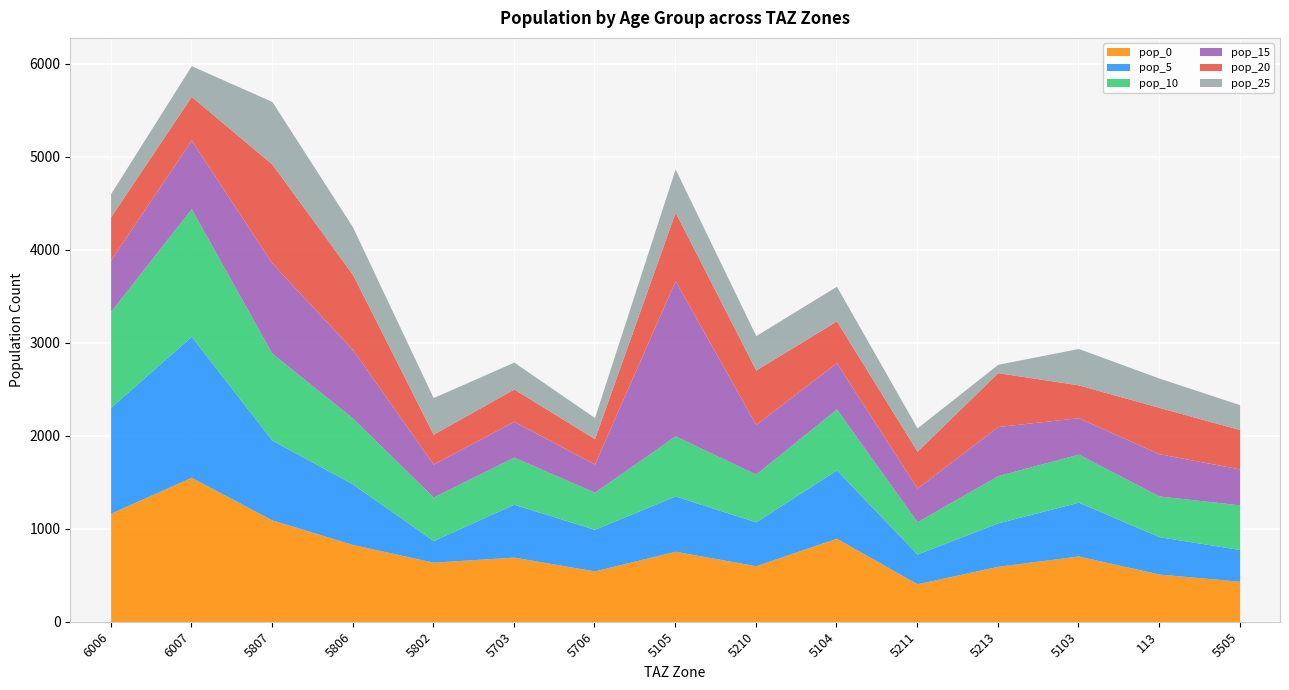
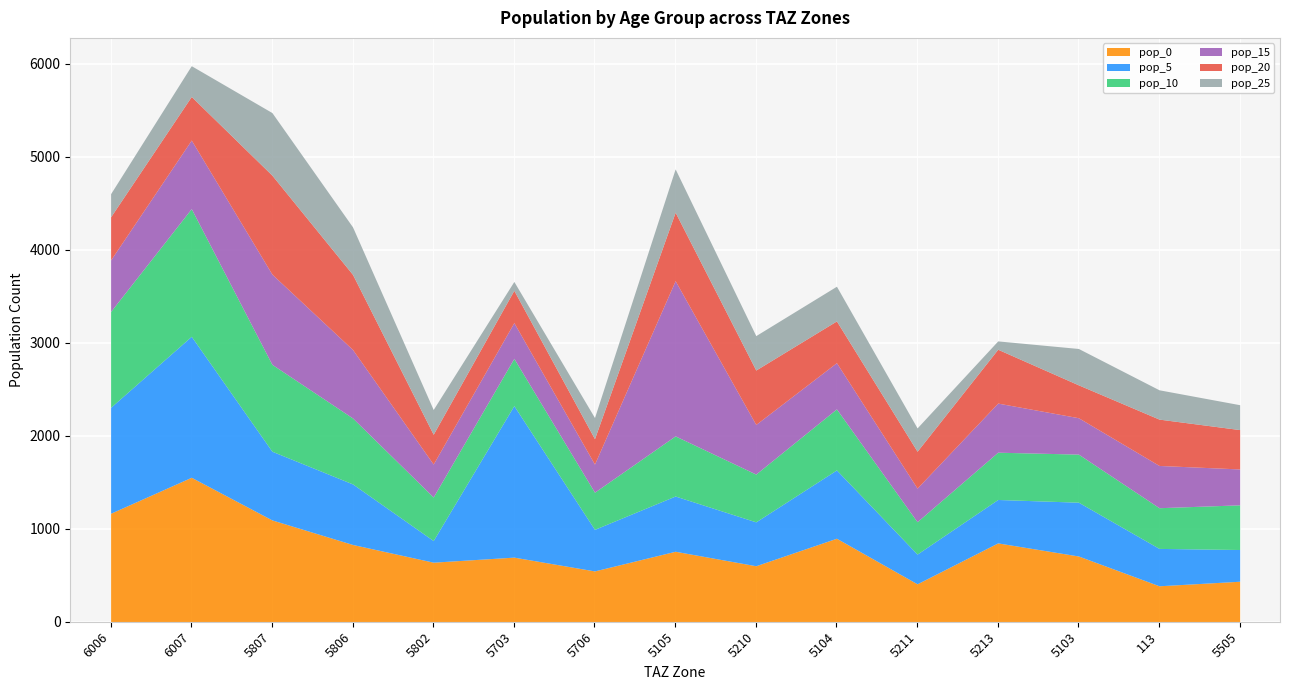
pop_5, 5807: 900 -> 700
pop_25, 5802: 400 -> 300
pop_5, 5703: 600 -> 1600
pop_25, 5703: 300 -> 100
pop_0, 5213: 600 -> 800
pop_0, 113: 500 -> 400
